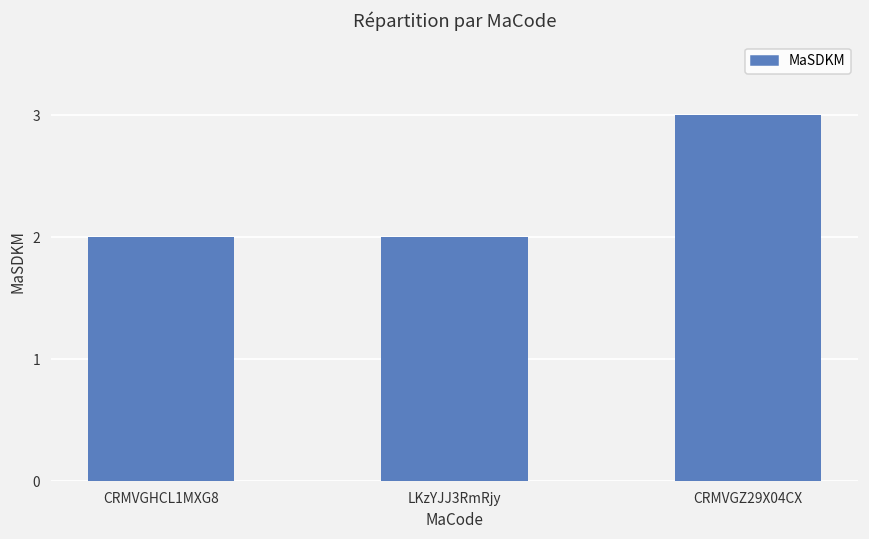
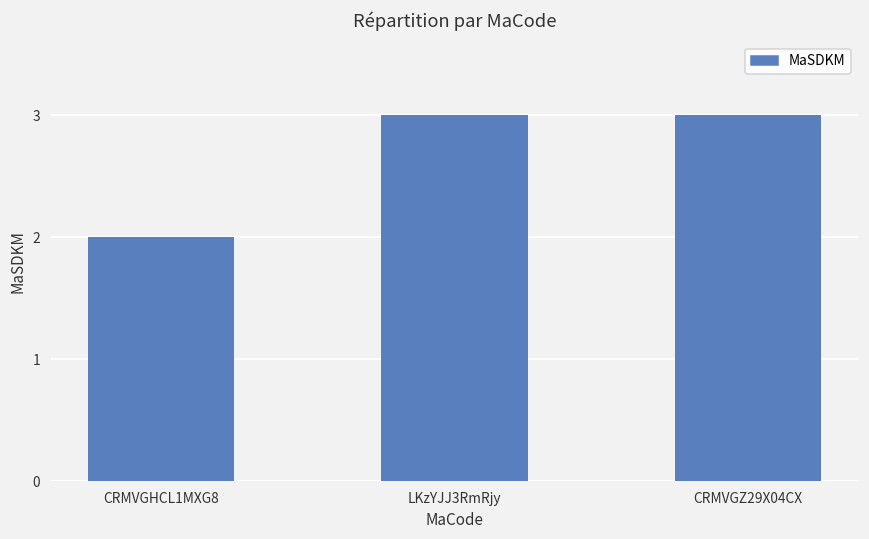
LKzYJJ3RmRjy: 2 -> 3
